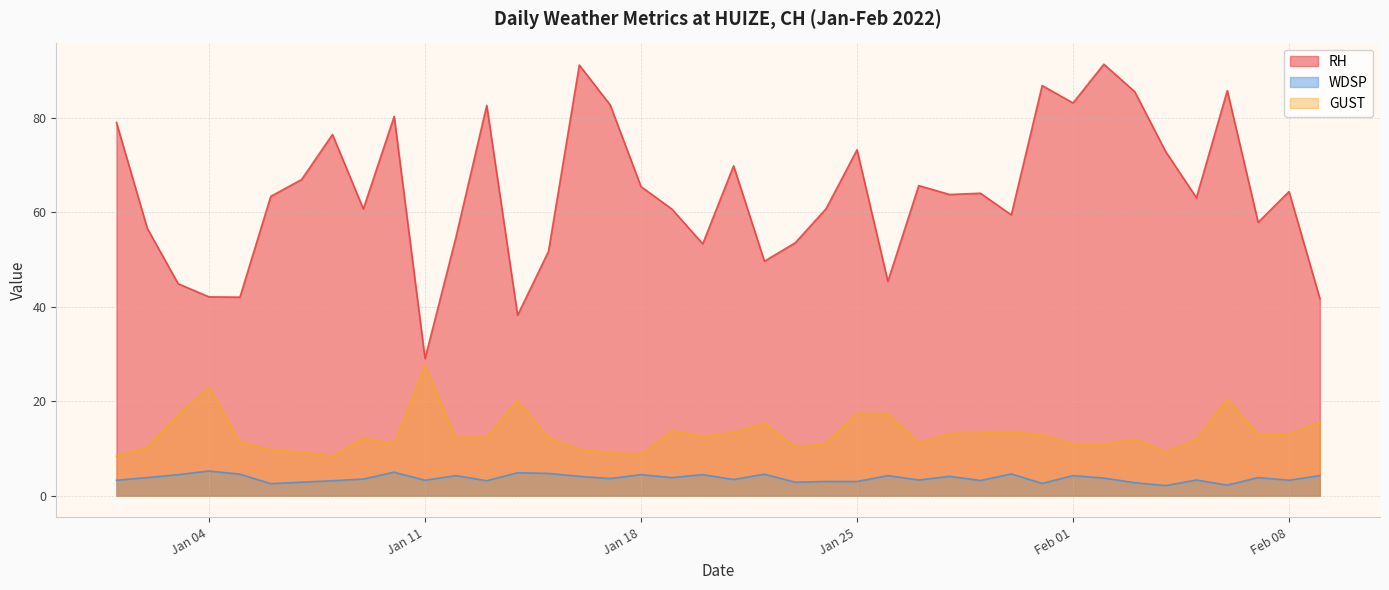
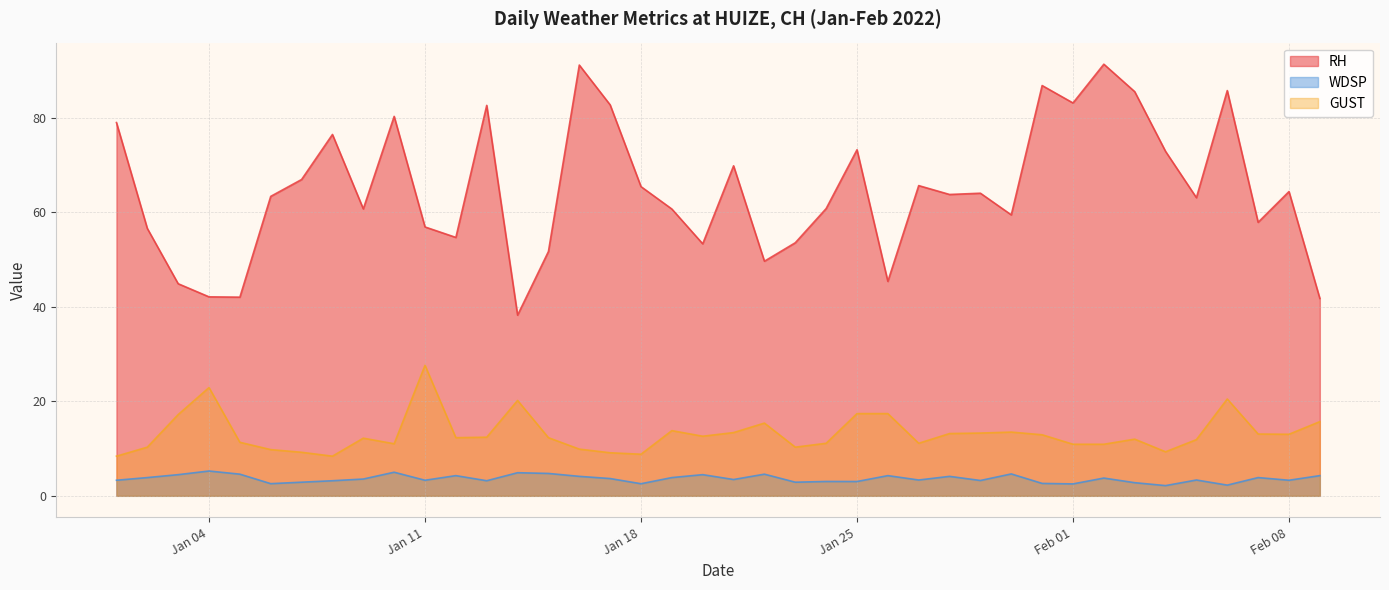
RH, Jan 11: 29 -> 57
WDSP, Jan 18: 4 -> 3
WDSP, Feb 01: 4 -> 3
